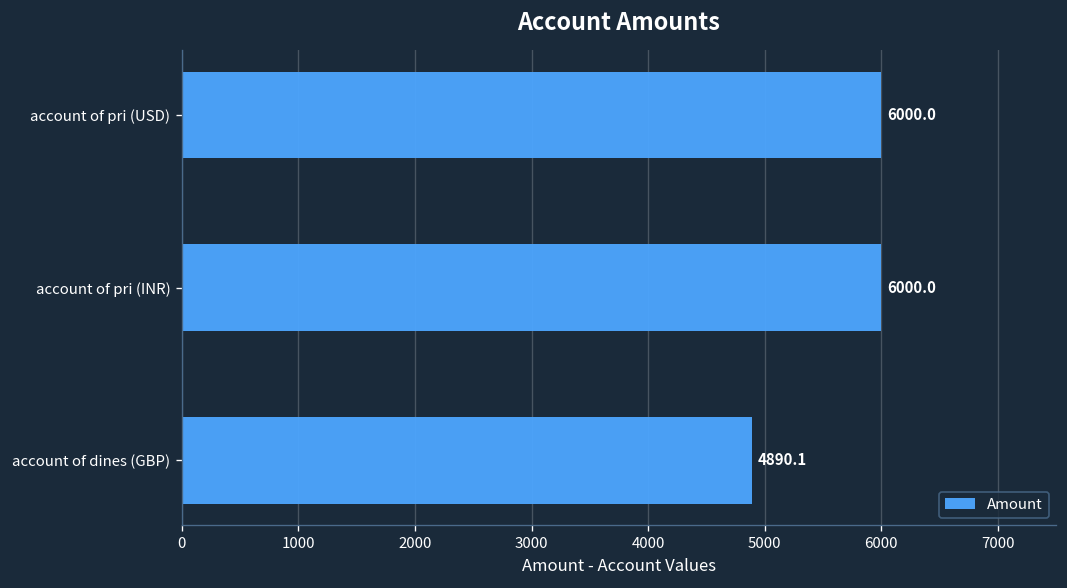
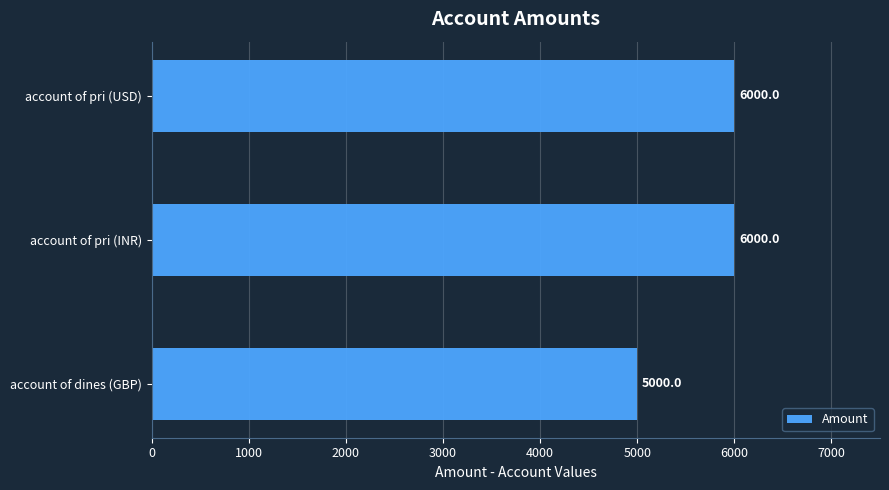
account of dines (GBP): 4890.1 -> 5000.0
